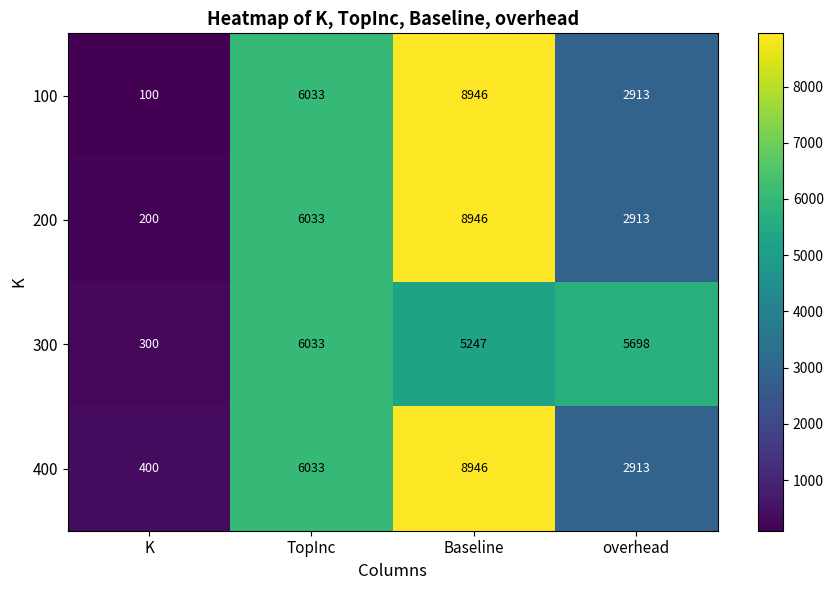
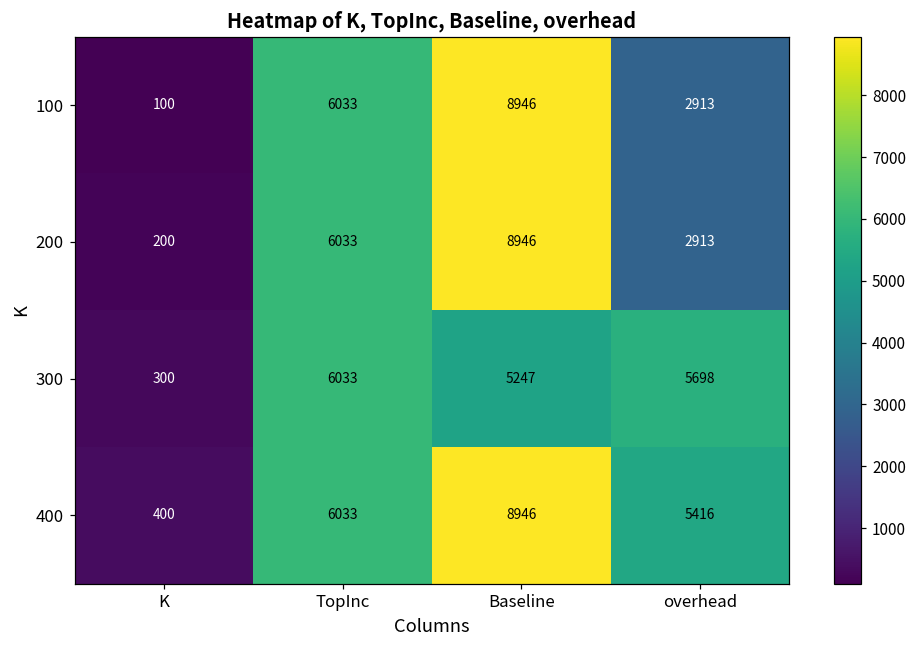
400, overhead: 2913 -> 5416
